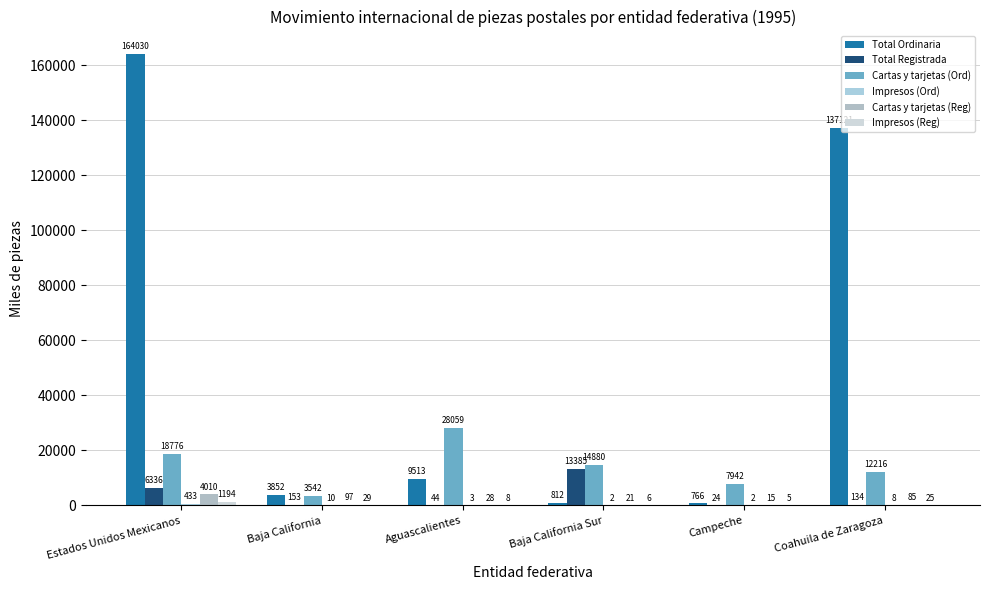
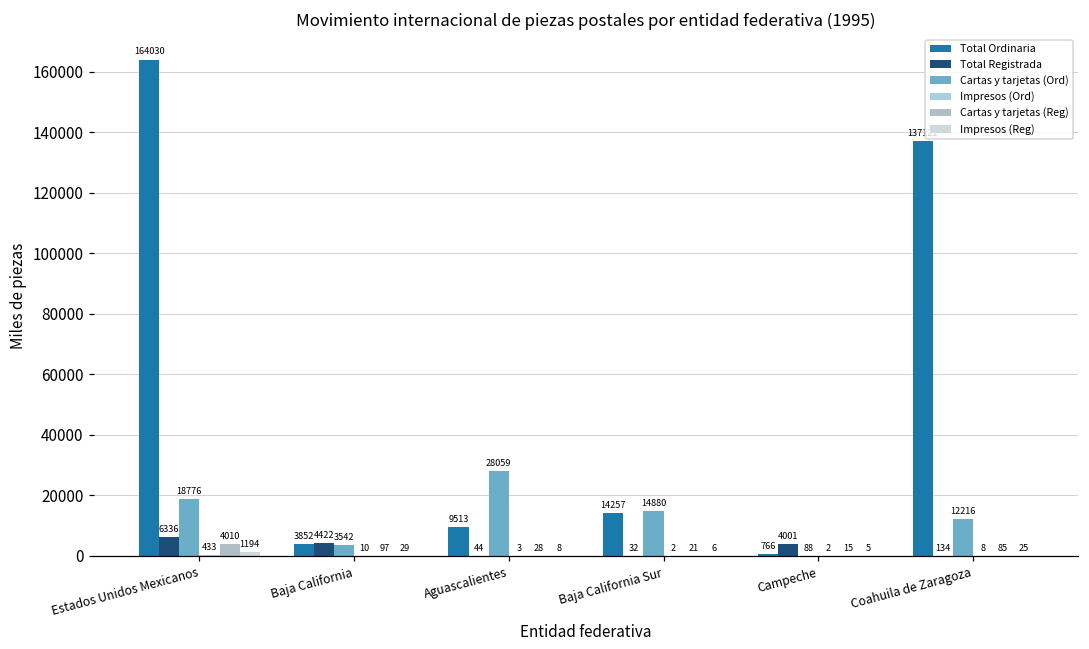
Total Registrada, Baja California: 153 -> 4422
Total Ordinaria, Baja California Sur: 812 -> 14257
Total Registrada, Baja California Sur: 13385 -> 32
Total Registrada, Campeche: 24 -> 4001
Cartas y tarjetas (Ord), Campeche: 7942 -> 88
